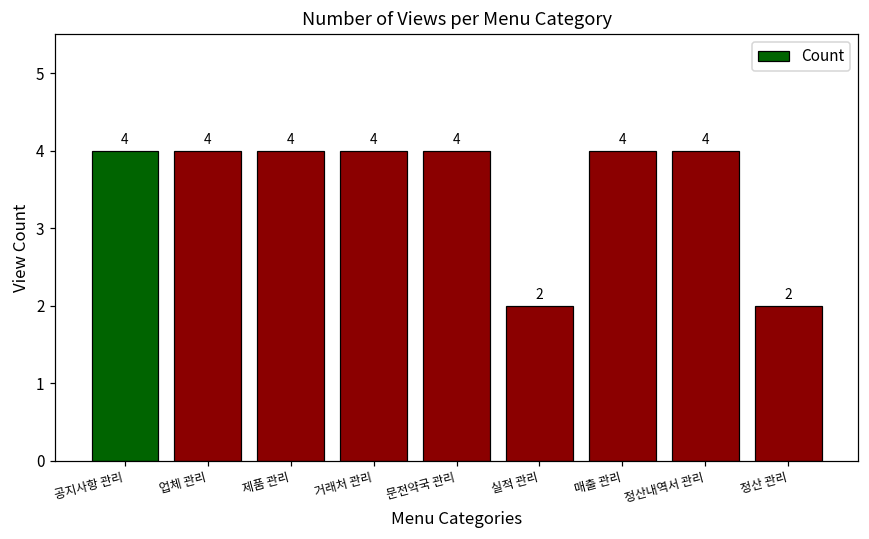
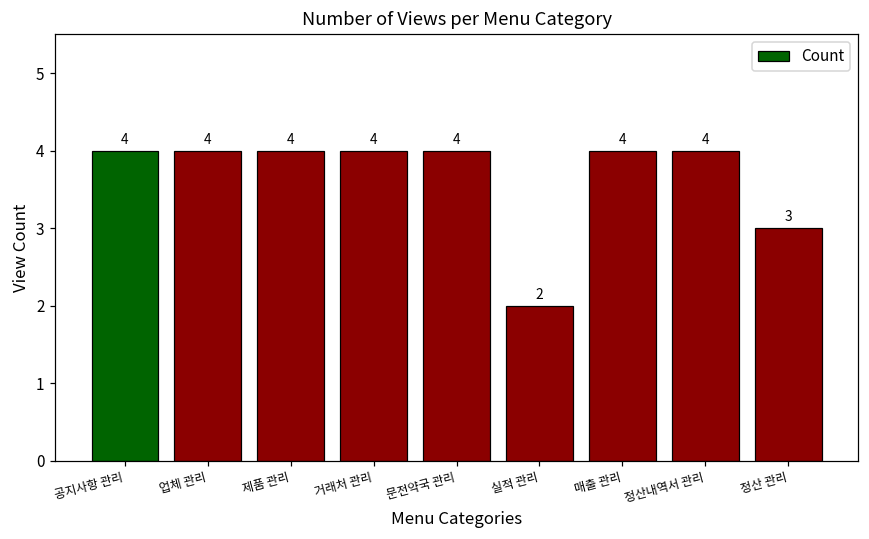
정산 관리: 2 -> 3
